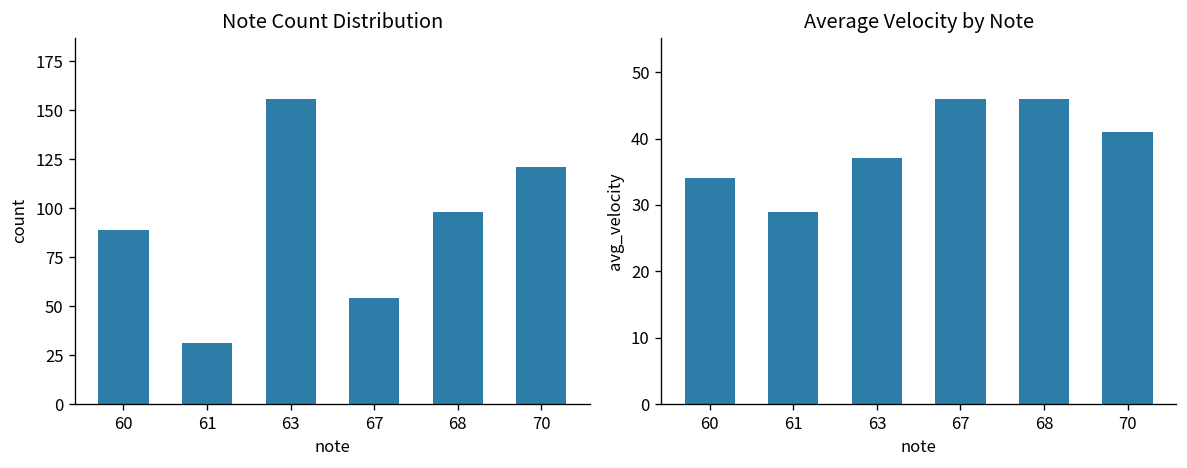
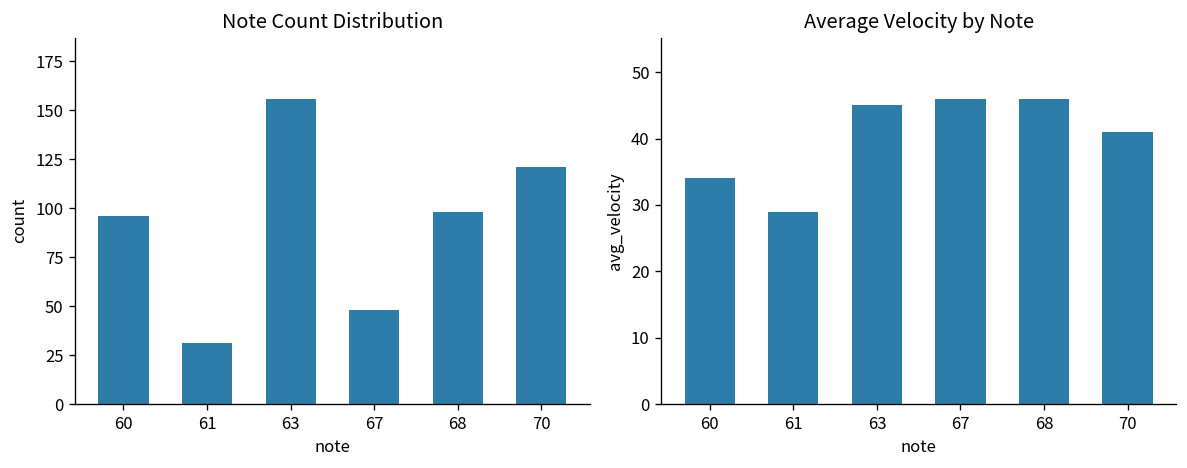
Note Count Distribution, 60: 89 -> 96
Note Count Distribution, 67: 54 -> 48
Average Velocity by Note, 63: 37 -> 45
